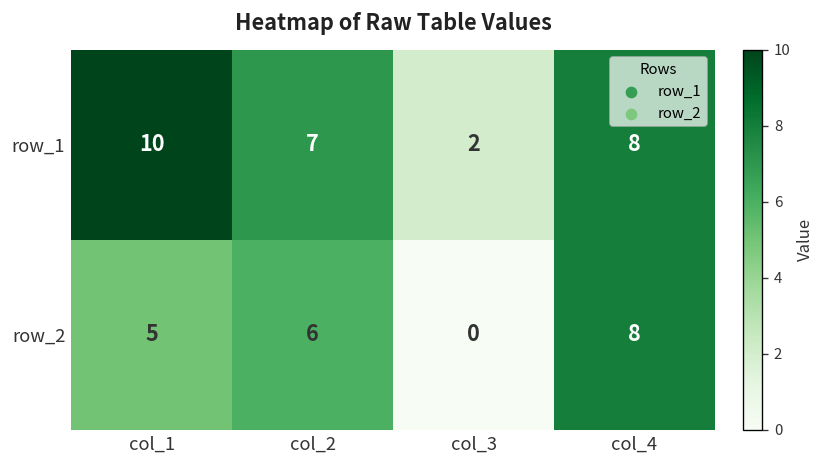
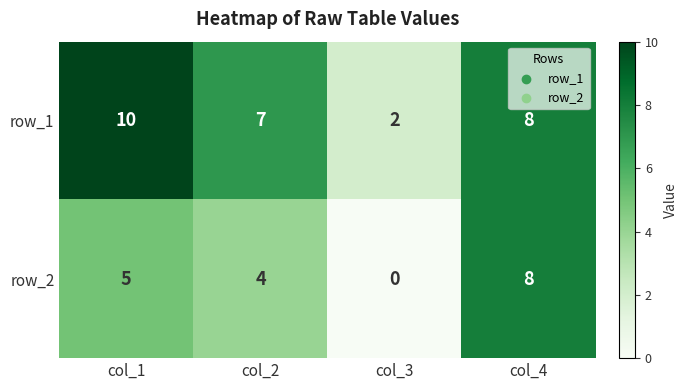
row_2, col_2: 6 -> 4
